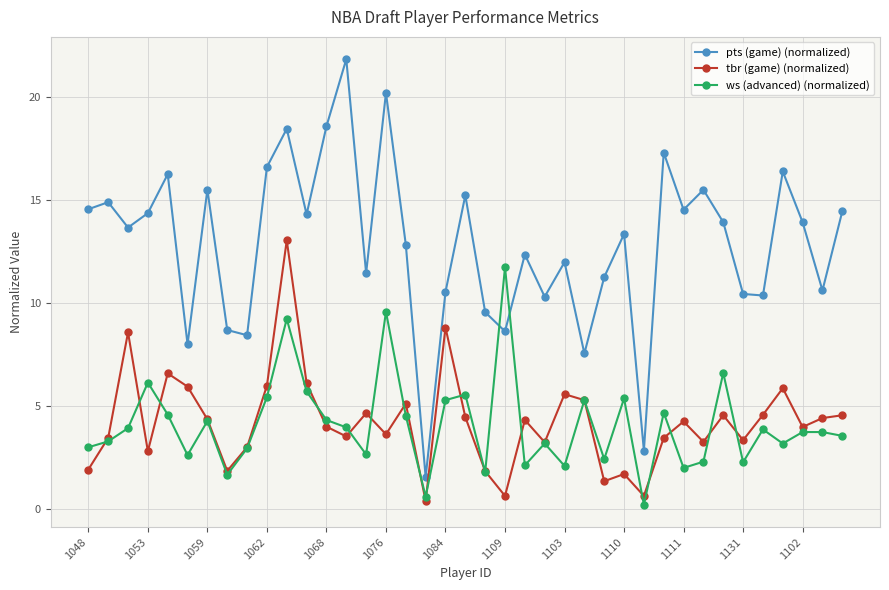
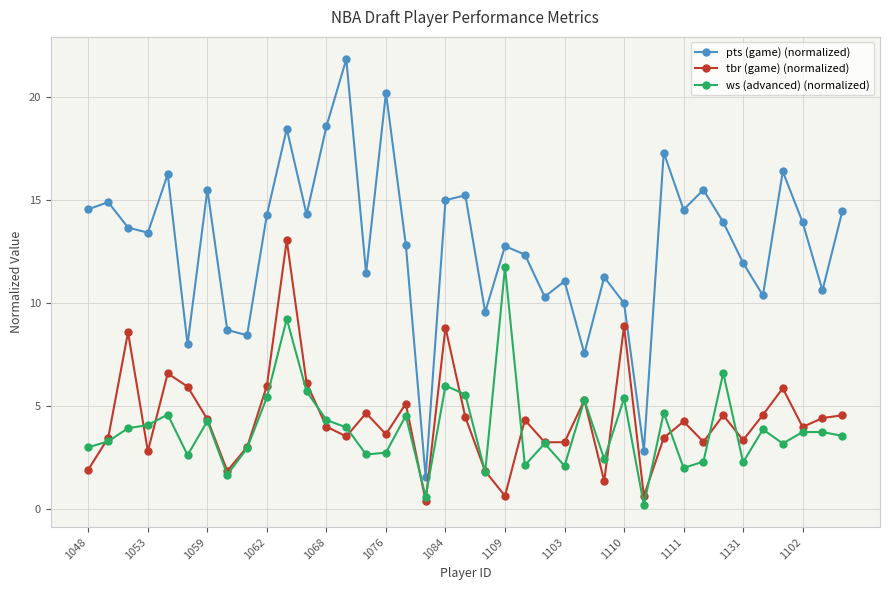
pts (game) (normalized), 1053: 14.4 -> 13.4
ws (advanced) (normalized), 1053: 6.1 -> 4.1
pts (game) (normalized), 1062: 16.6 -> 14.3
ws (advanced) (normalized), 1076: 9.6 -> 2.7
pts (game) (normalized), 1084: 10.5 -> 15.0
ws (advanced) (normalized), 1084: 5.3 -> 6.0
pts (game) (normalized), 1109: 8.6 -> 12.8
pts (game) (normalized), 1103: 12.0 -> 11.1
tbr (game) (normalized), 1103: 5.6 -> 3.2
pts (game) (normalized), 1110: 13.4 -> 10.0
tbr (game) (normalized), 1110: 1.7 -> 8.9
pts (game) (normalized), 1131: 10.4 -> 11.9
